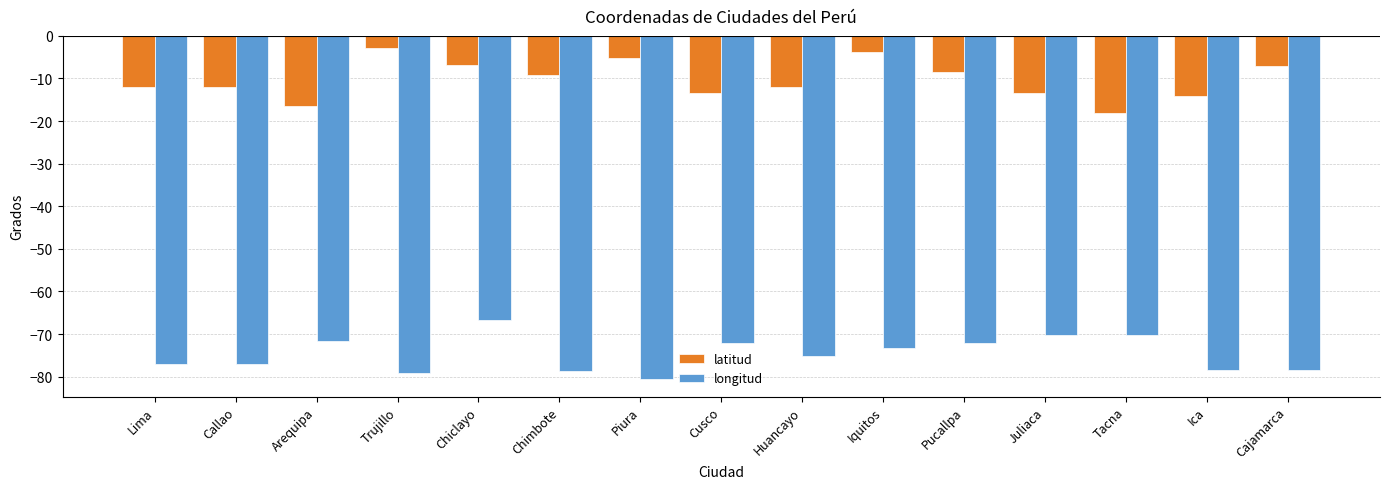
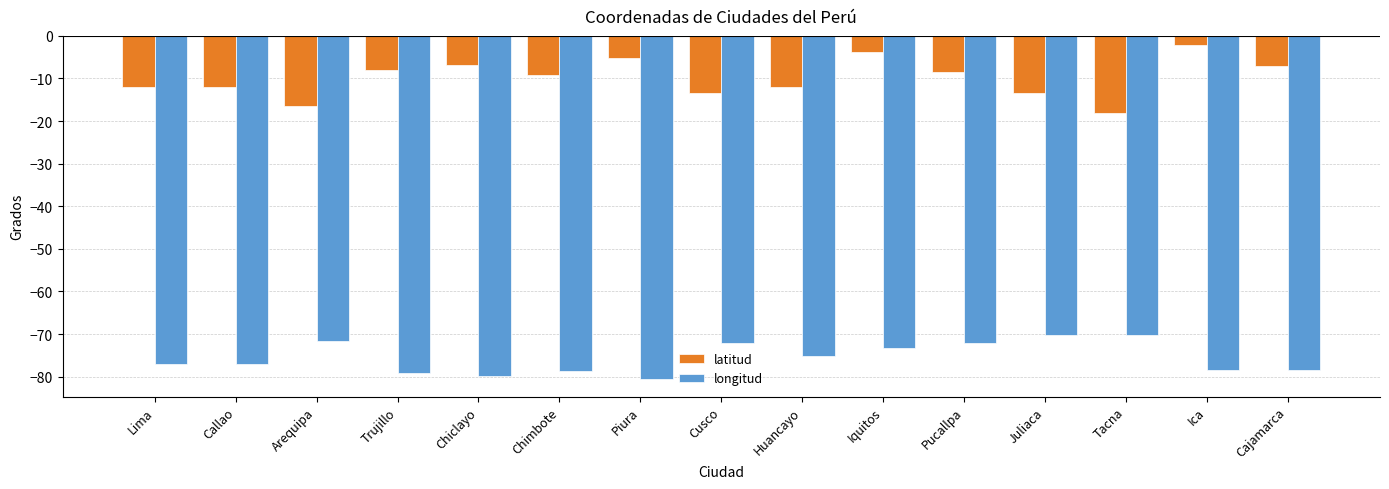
latitud, Trujillo: -3 -> -8
longitud, Chiclayo: -67 -> -80
latitud, Ica: -14 -> -2
